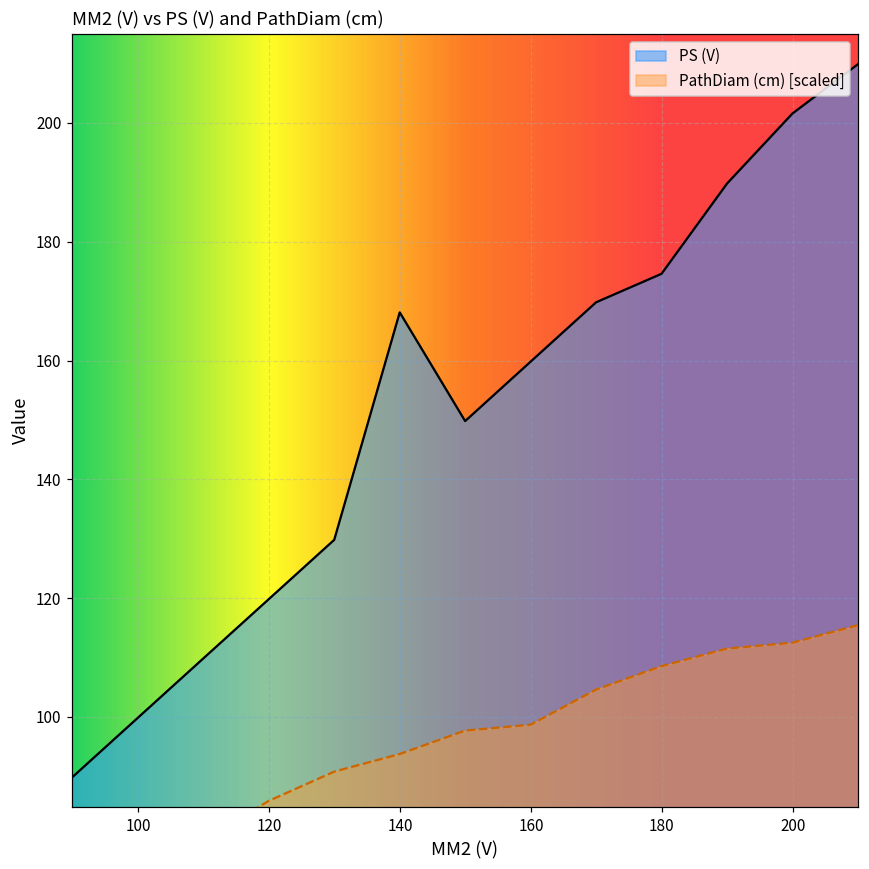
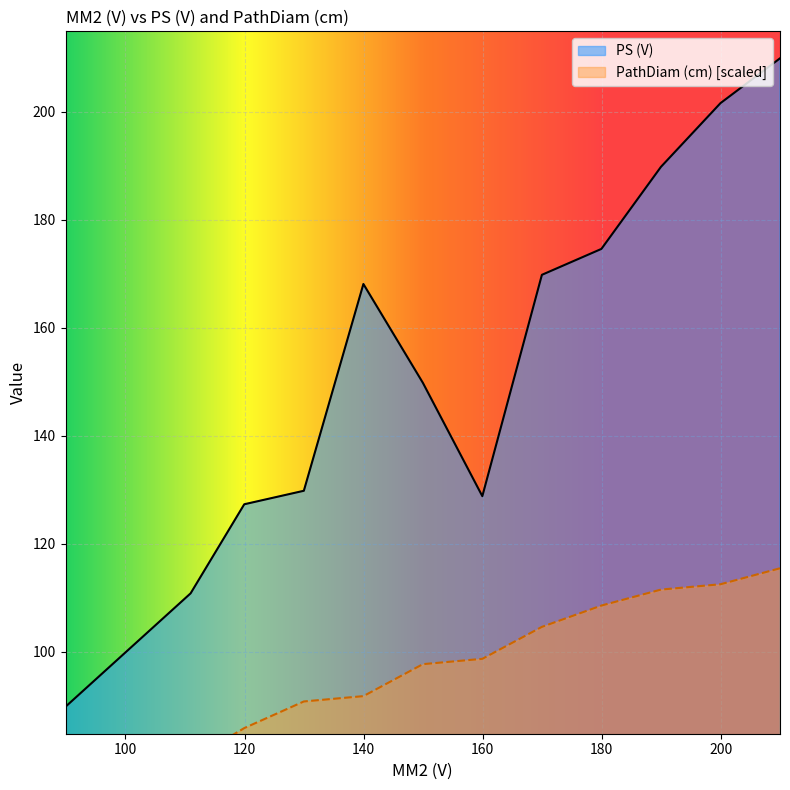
PS (V), 120: 120 -> 127
PathDiam (cm) [scaled], 140: 94 -> 92
PS (V), 160: 160 -> 129
